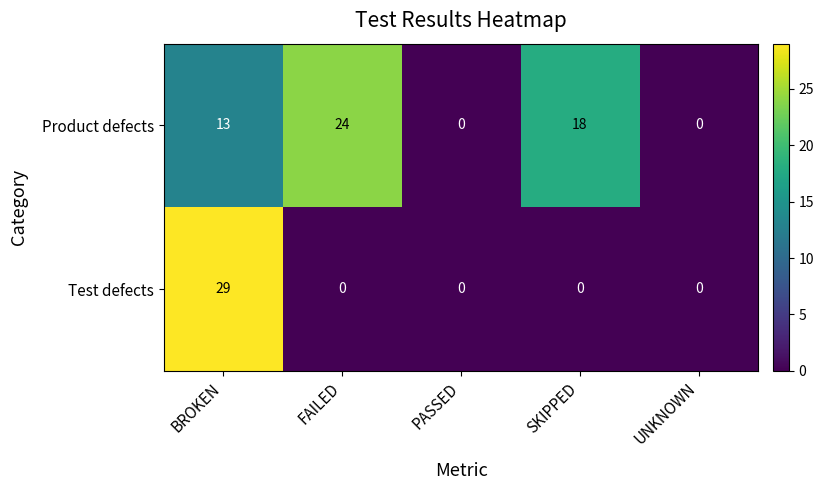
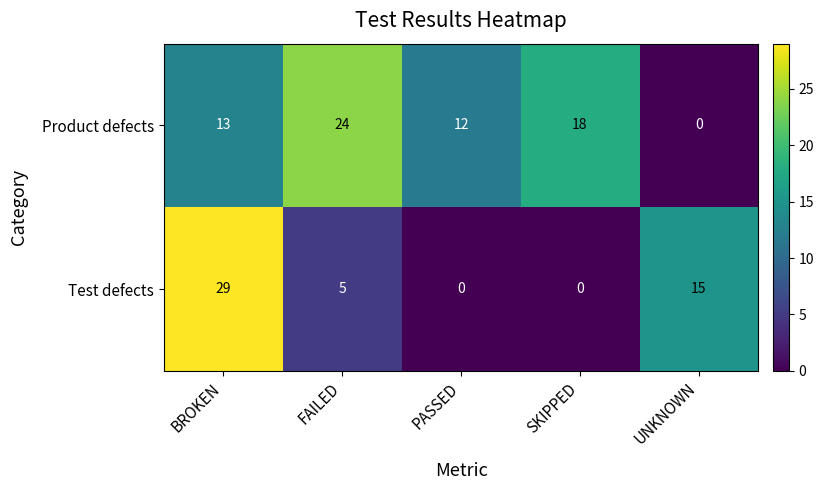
Product defects, PASSED: 0 -> 12
Test defects, FAILED: 0 -> 5
Test defects, UNKNOWN: 0 -> 15
